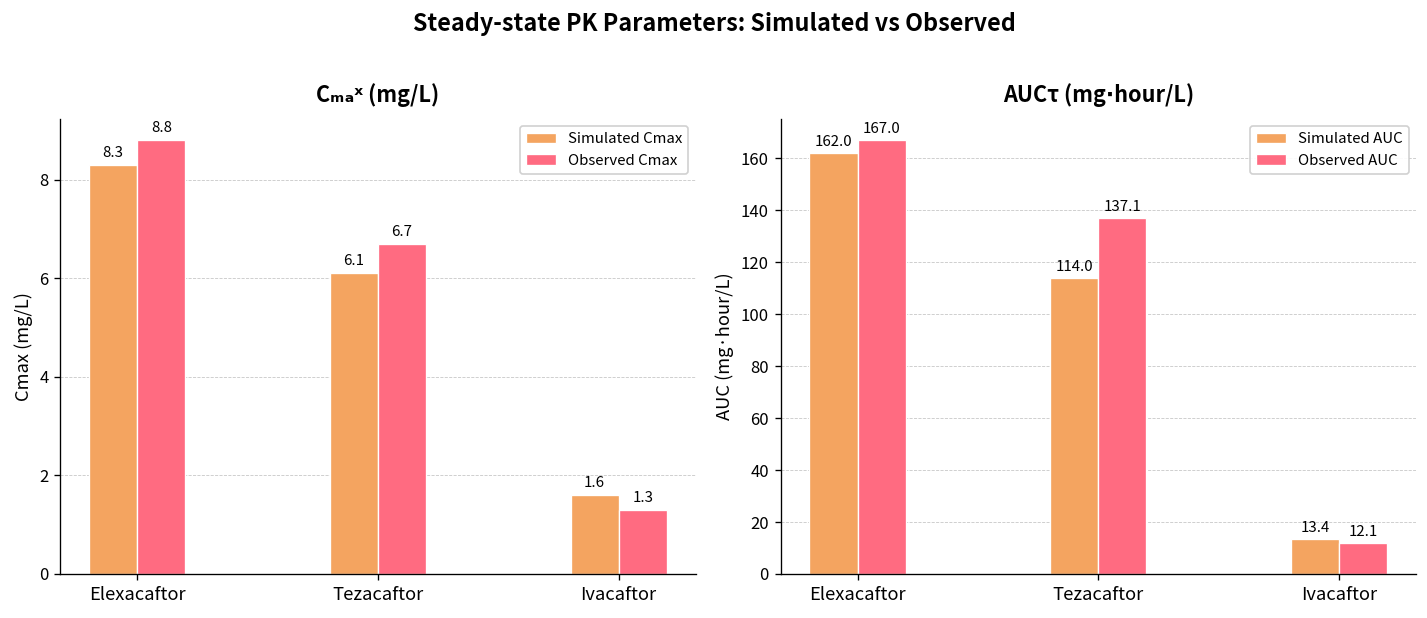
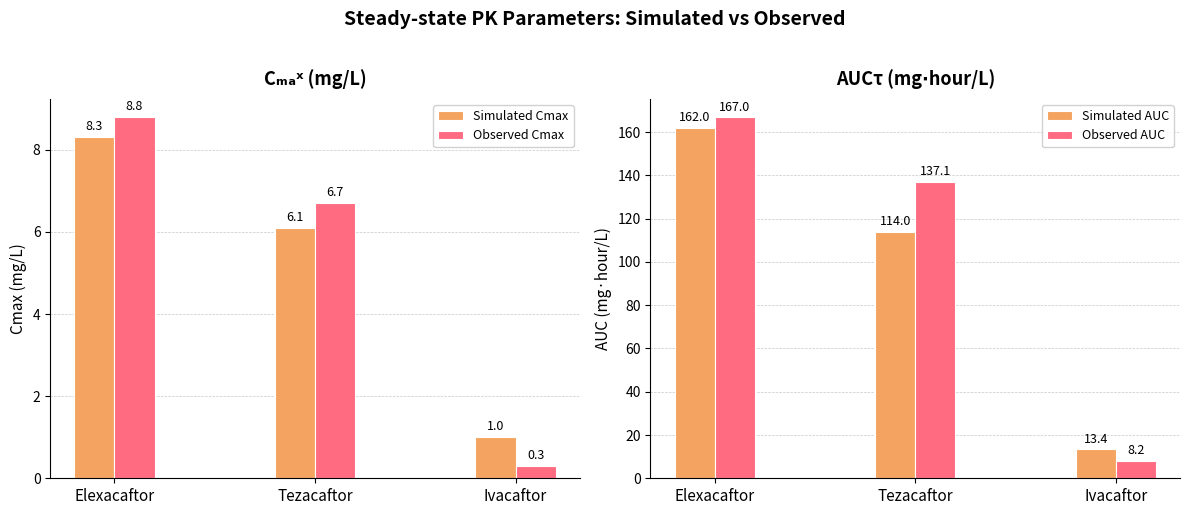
Cₘₐˣ (mg/L), Simulated Cmax, Ivacaftor: 1.6 -> 1.0
Cₘₐˣ (mg/L), Observed Cmax, Ivacaftor: 1.3 -> 0.3
AUCτ (mg⋅hour/L), Observed AUC, Ivacaftor: 12.1 -> 8.2
